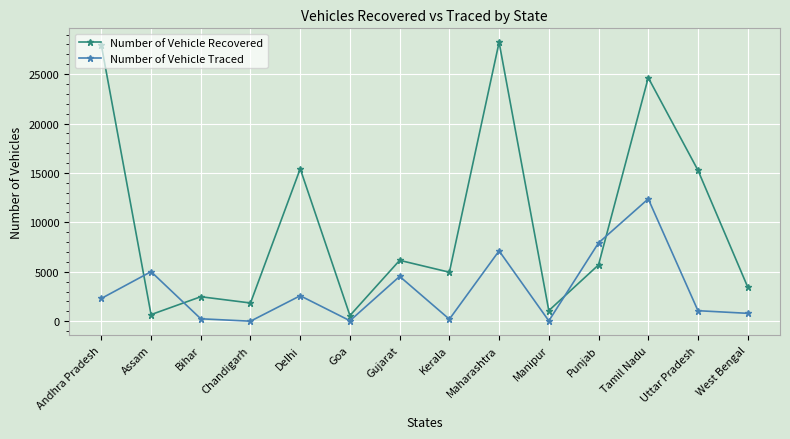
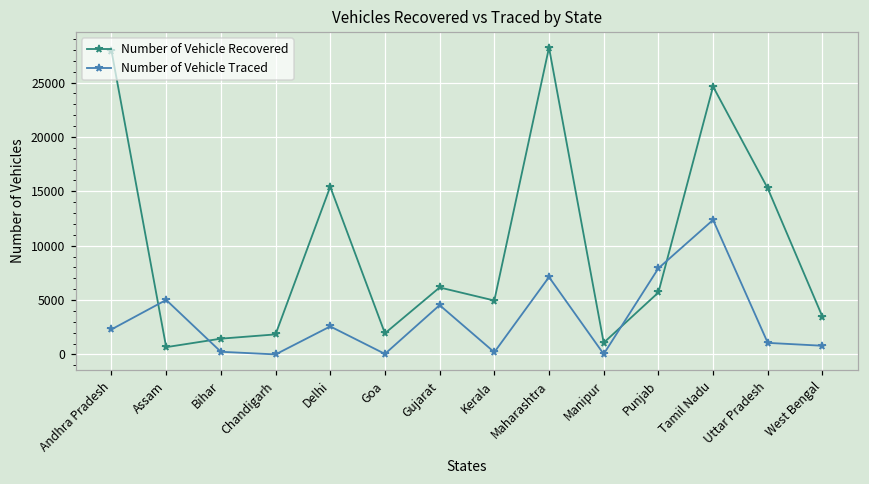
Number of Vehicle Recovered, Bihar: 2000 -> 1000
Number of Vehicle Recovered, Goa: 1000 -> 2000
